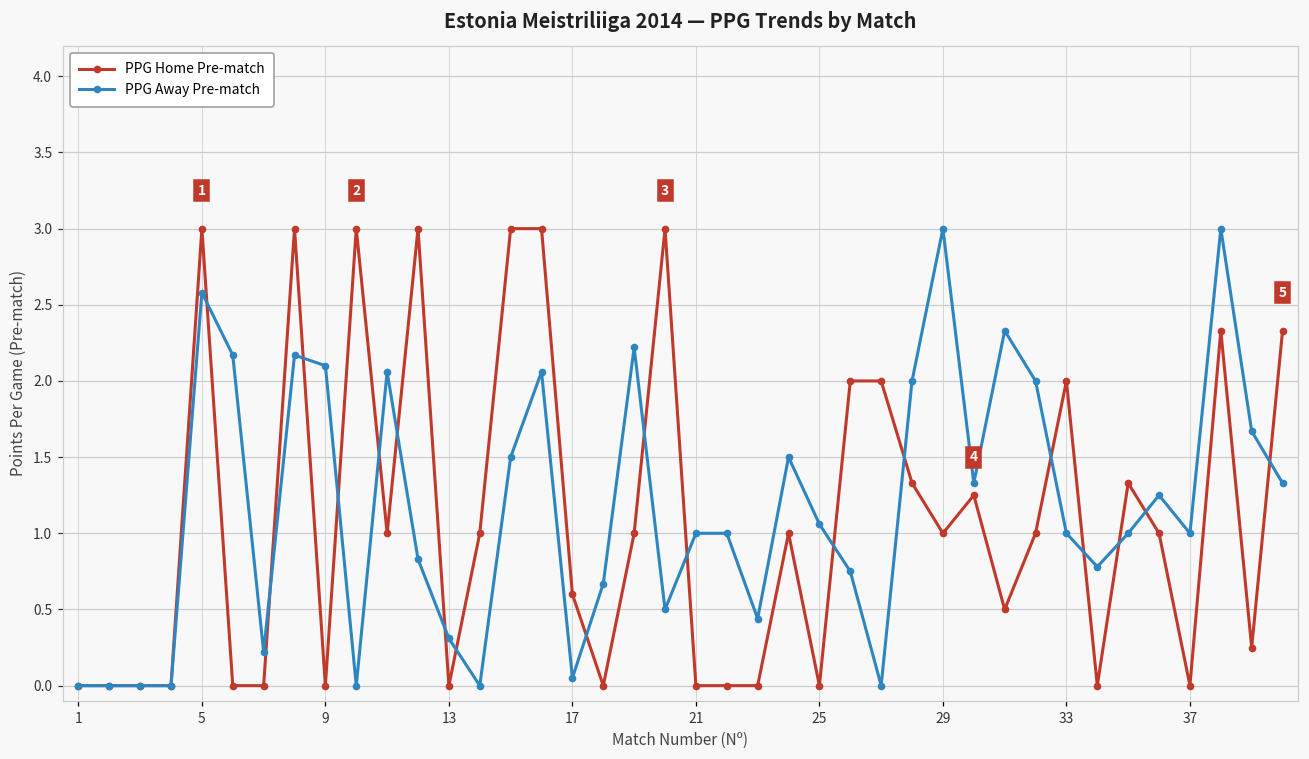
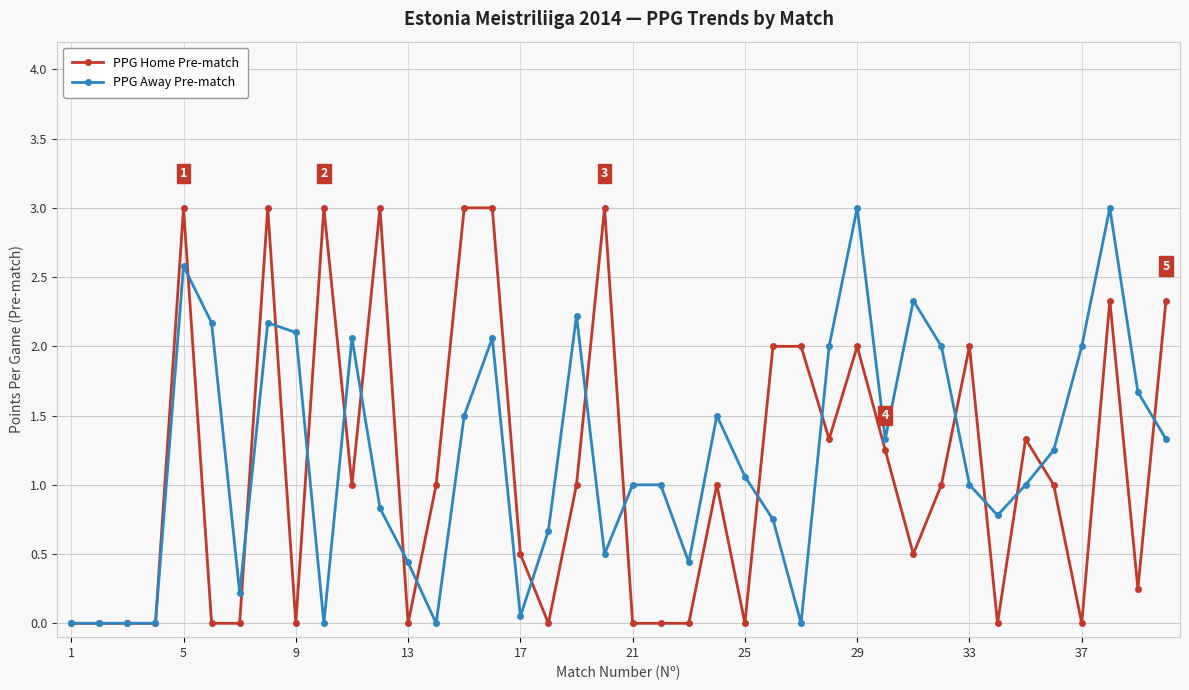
PPG Away Pre-match, 13: 0.31 -> 0.44
PPG Home Pre-match, 17: 0.6 -> 0.5
PPG Home Pre-match, 29: 1 -> 2
PPG Away Pre-match, 37: 1 -> 2
